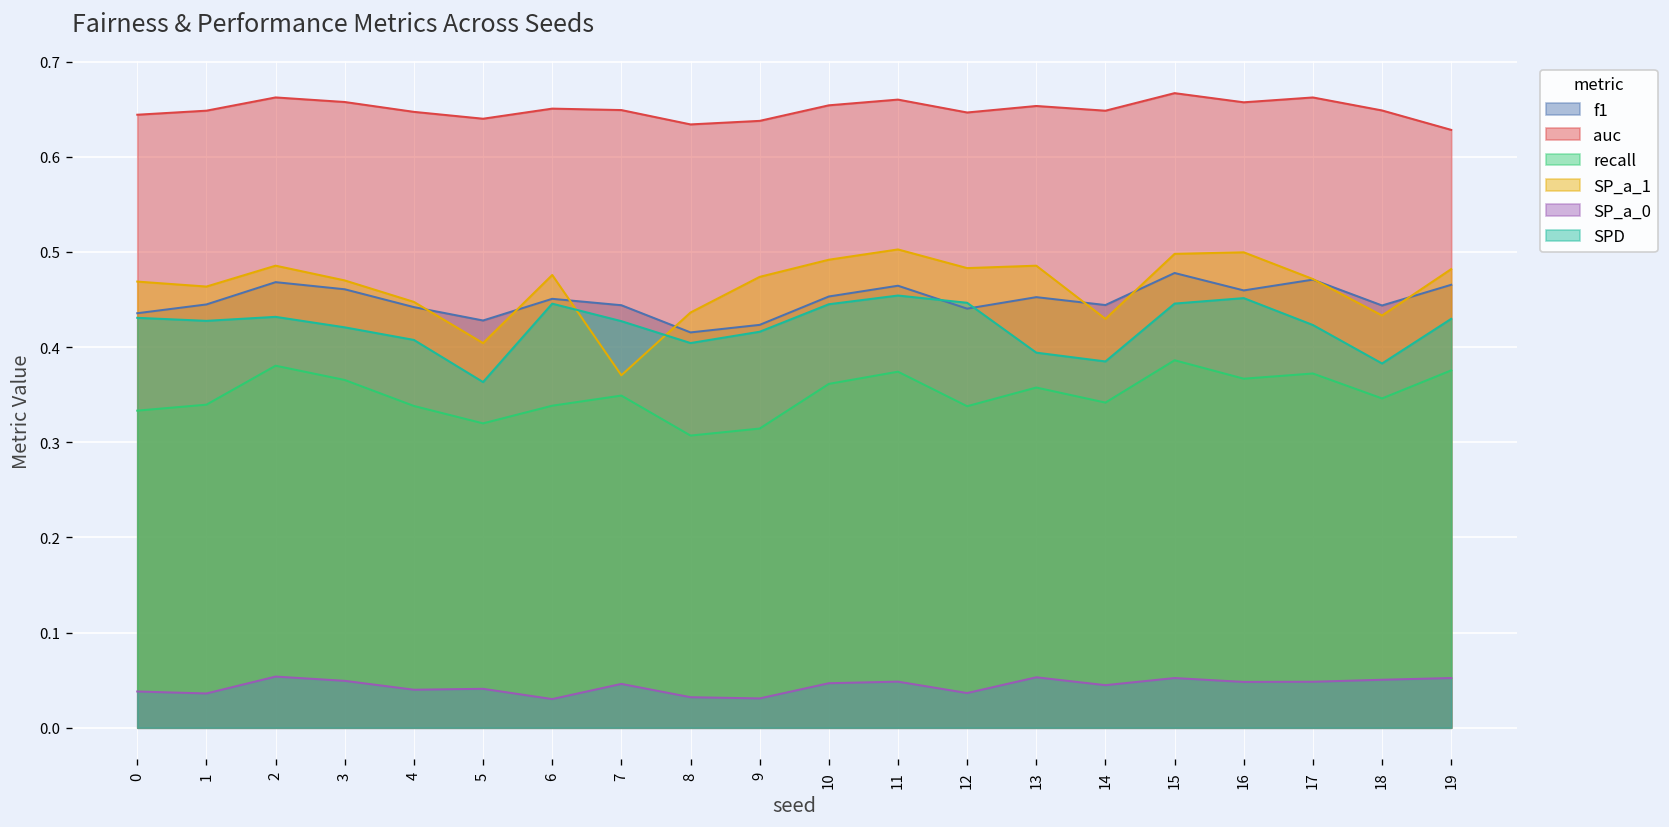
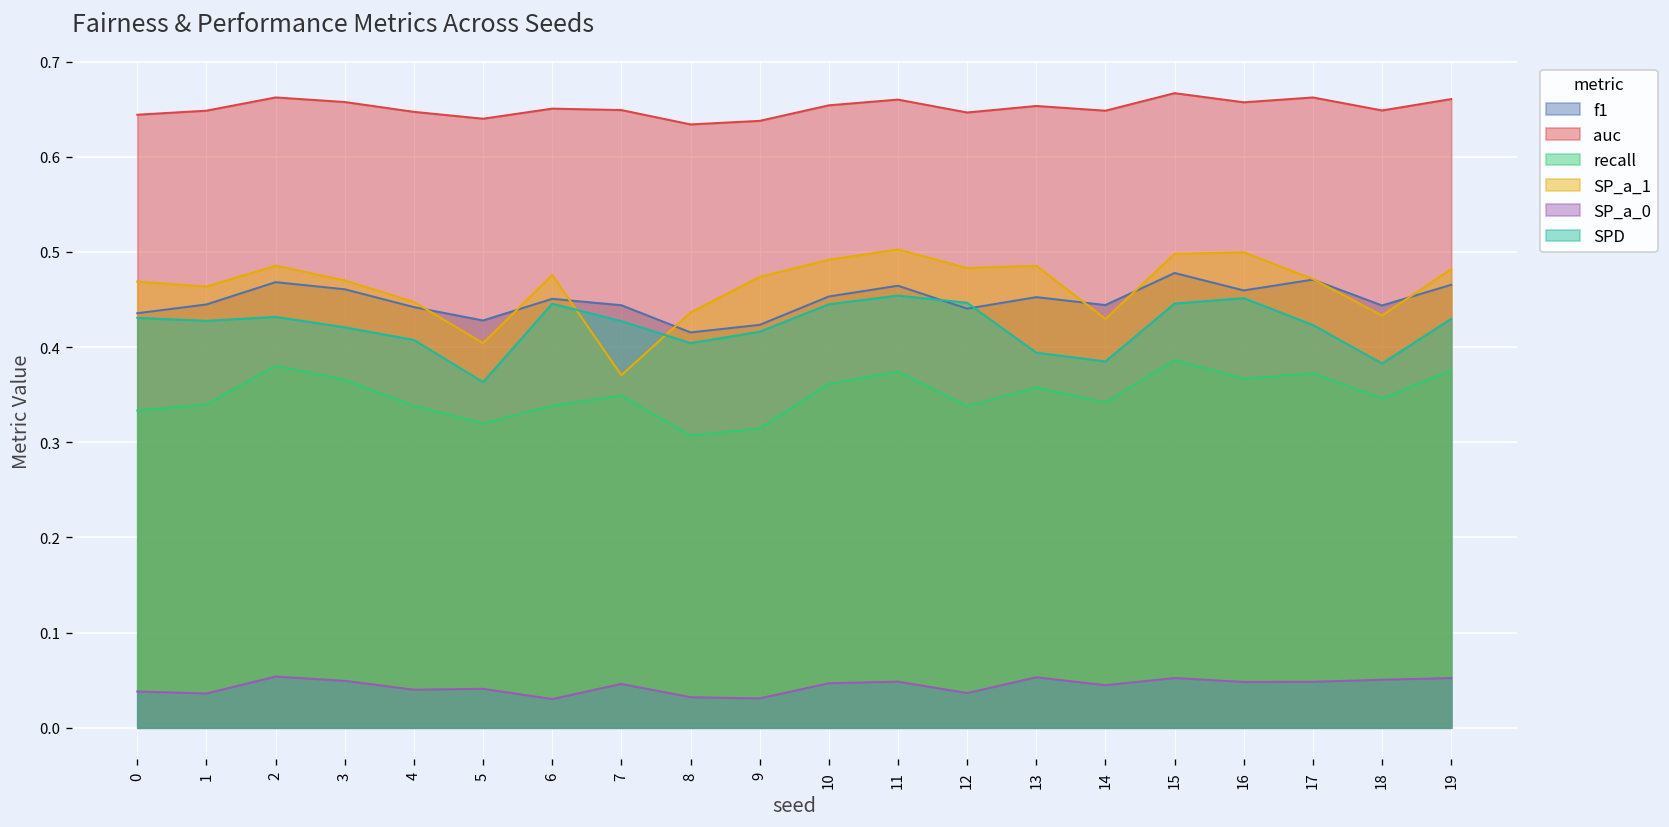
auc, 19: 0.63 -> 0.66
